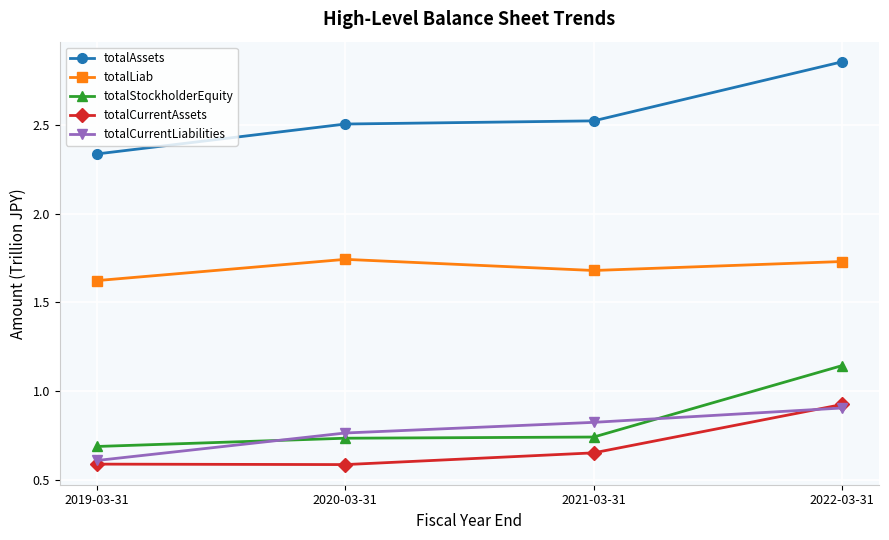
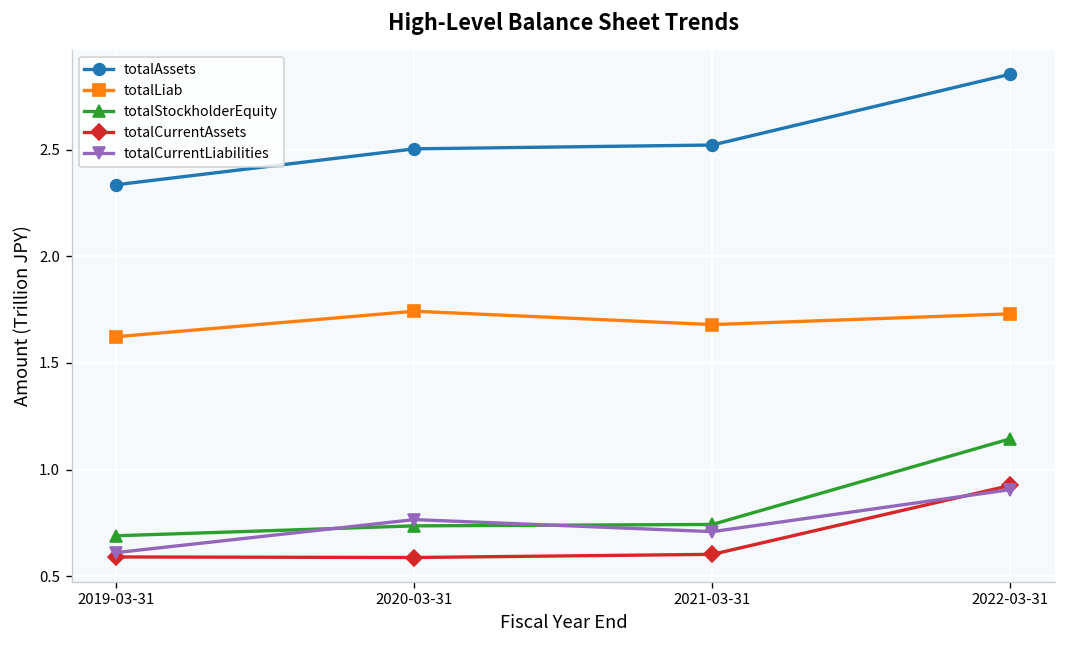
totalCurrentAssets, 2021-03-31: 0.65 -> 0.60
totalCurrentLiabilities, 2021-03-31: 0.83 -> 0.71
